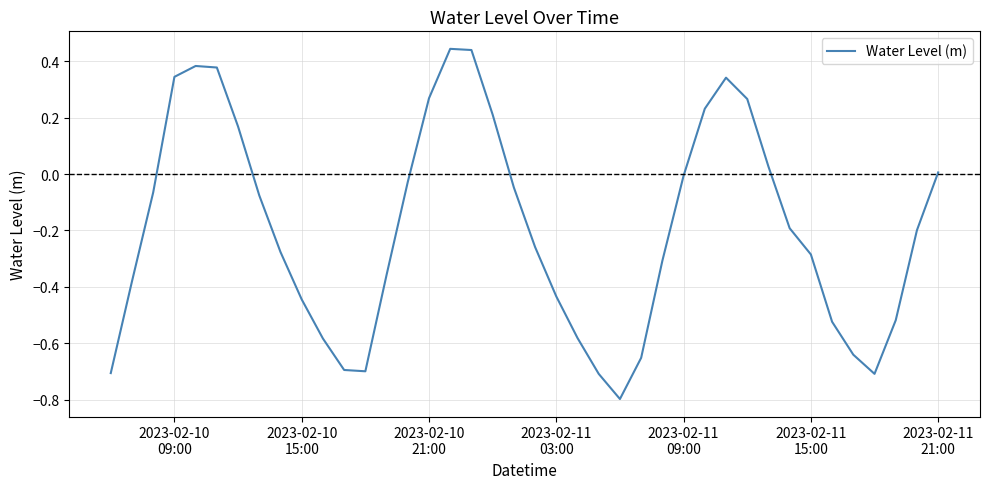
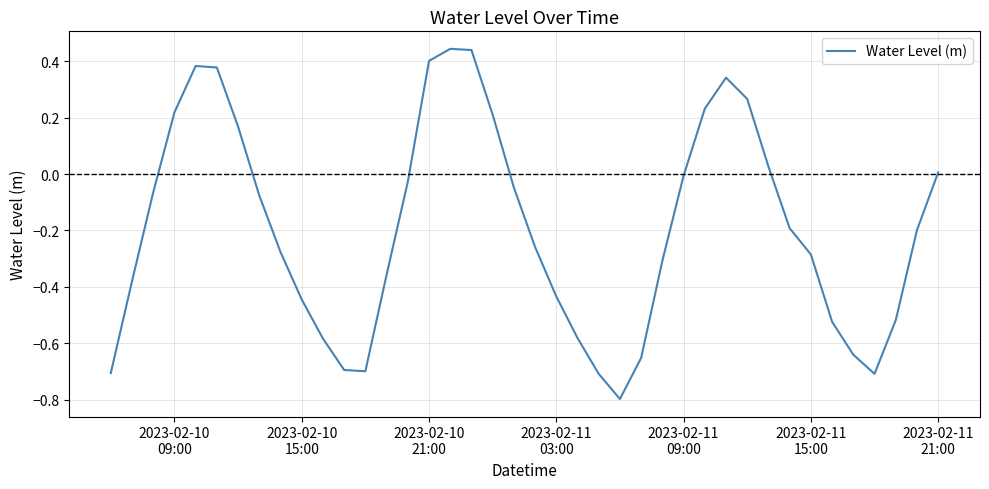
2023-02-10 09:00: 0.35 -> 0.22
2023-02-10 21:00: 0.27 -> 0.40
